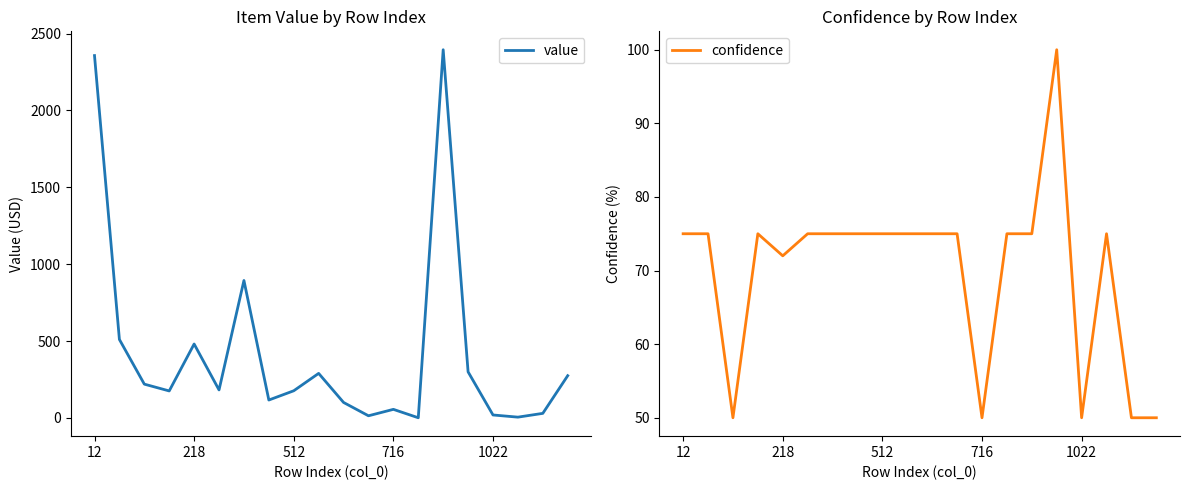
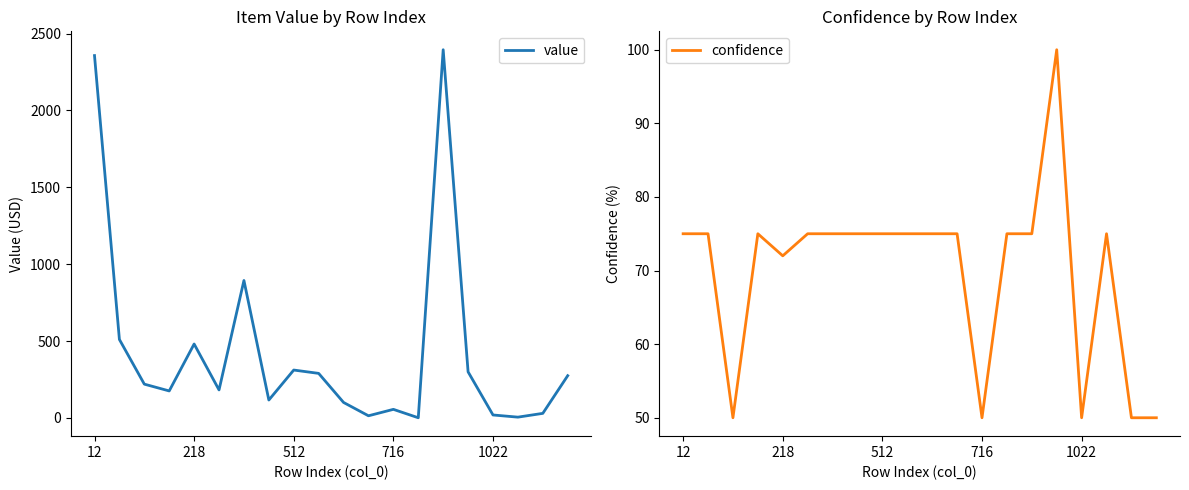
Item Value by Row Index, 512: 180 -> 310
